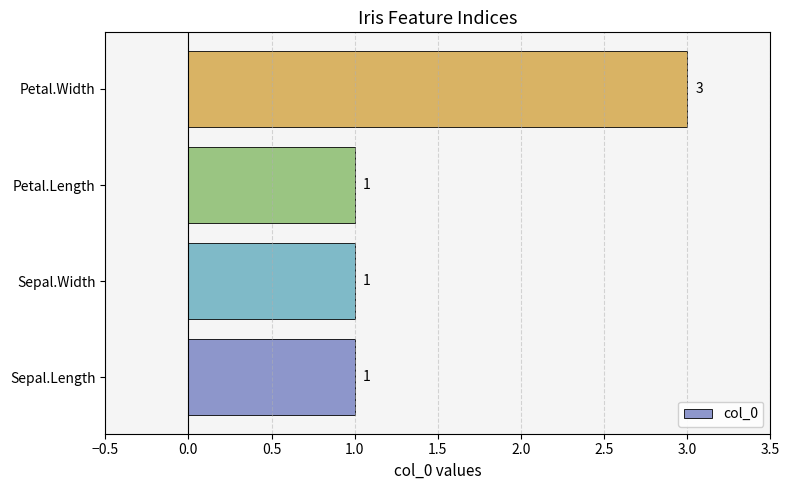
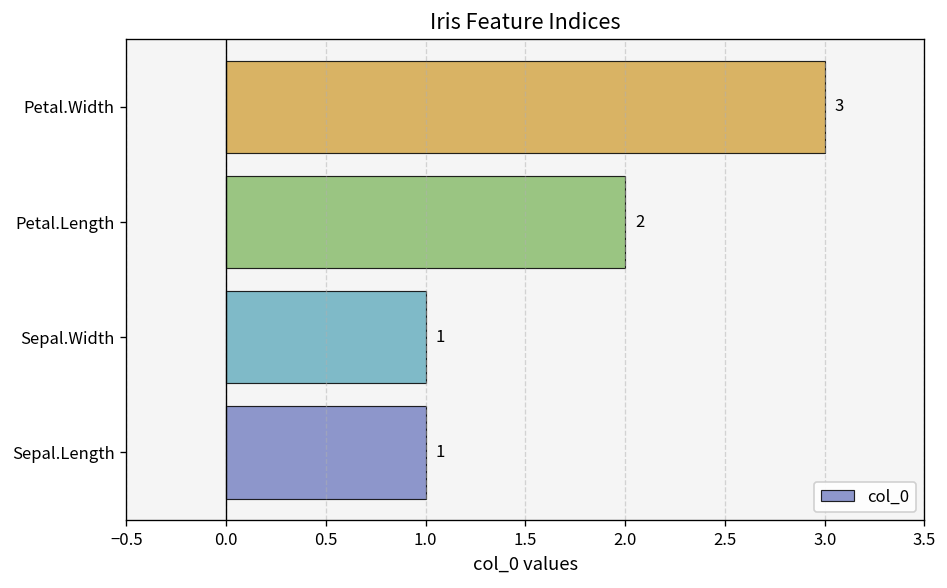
Petal.Length: 1 -> 2
